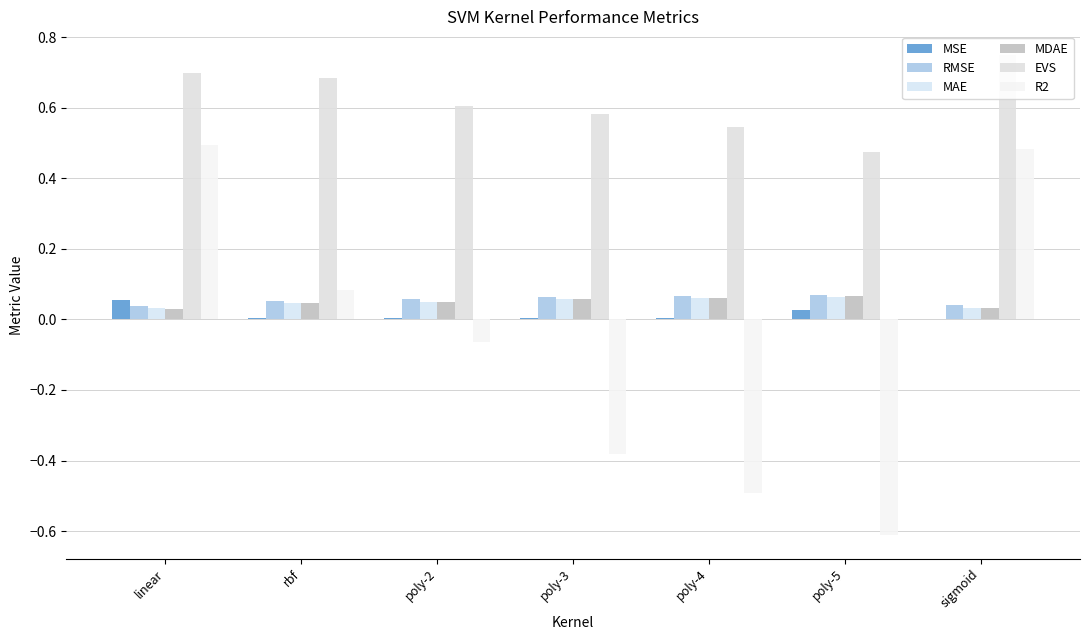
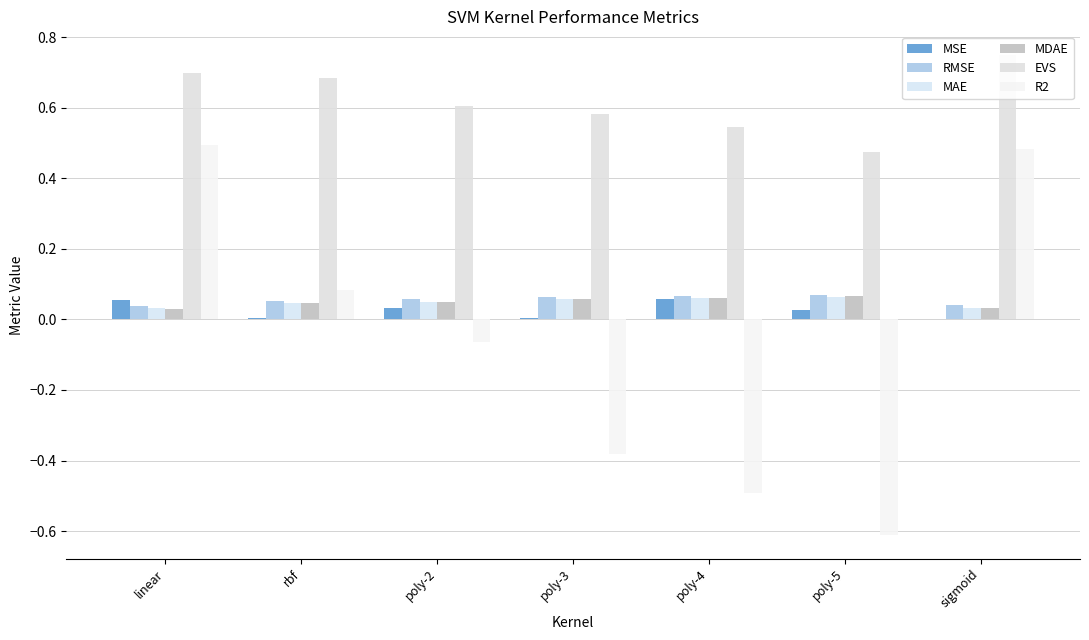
MSE, poly-2: 0.00 -> 0.03
MSE, poly-4: 0.00 -> 0.06
